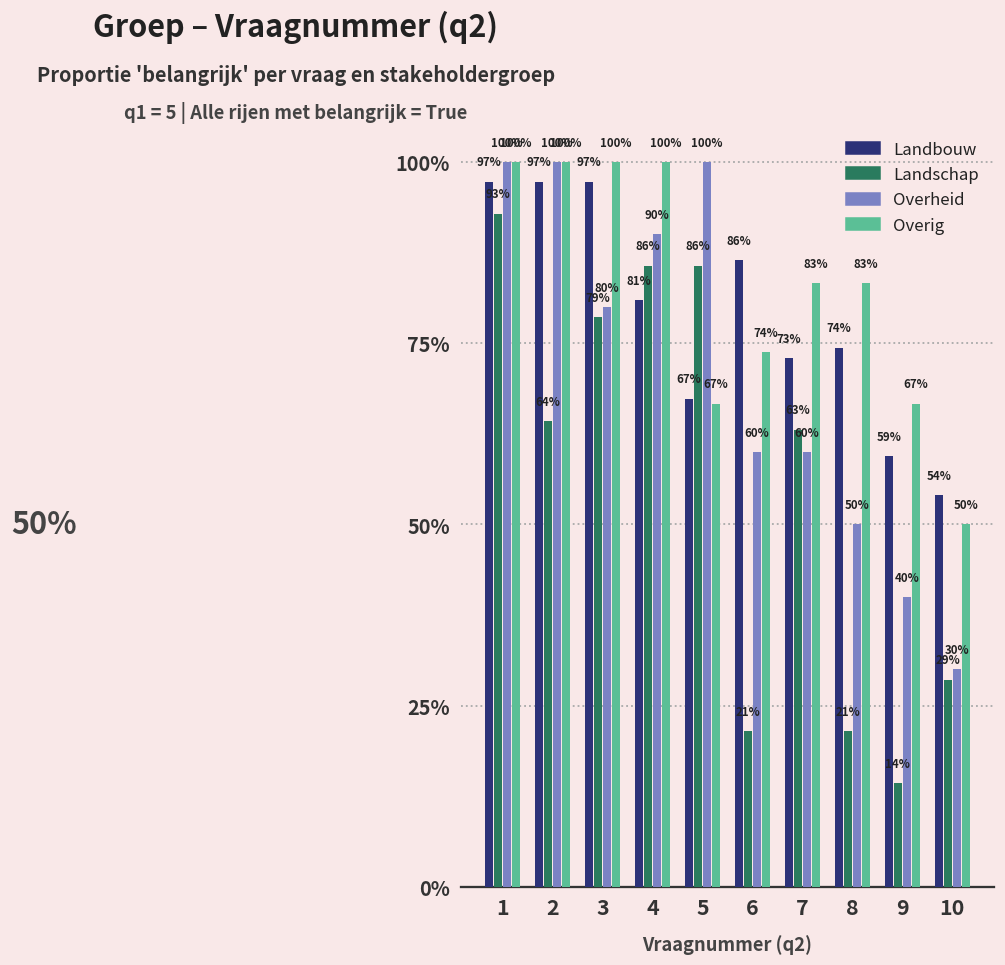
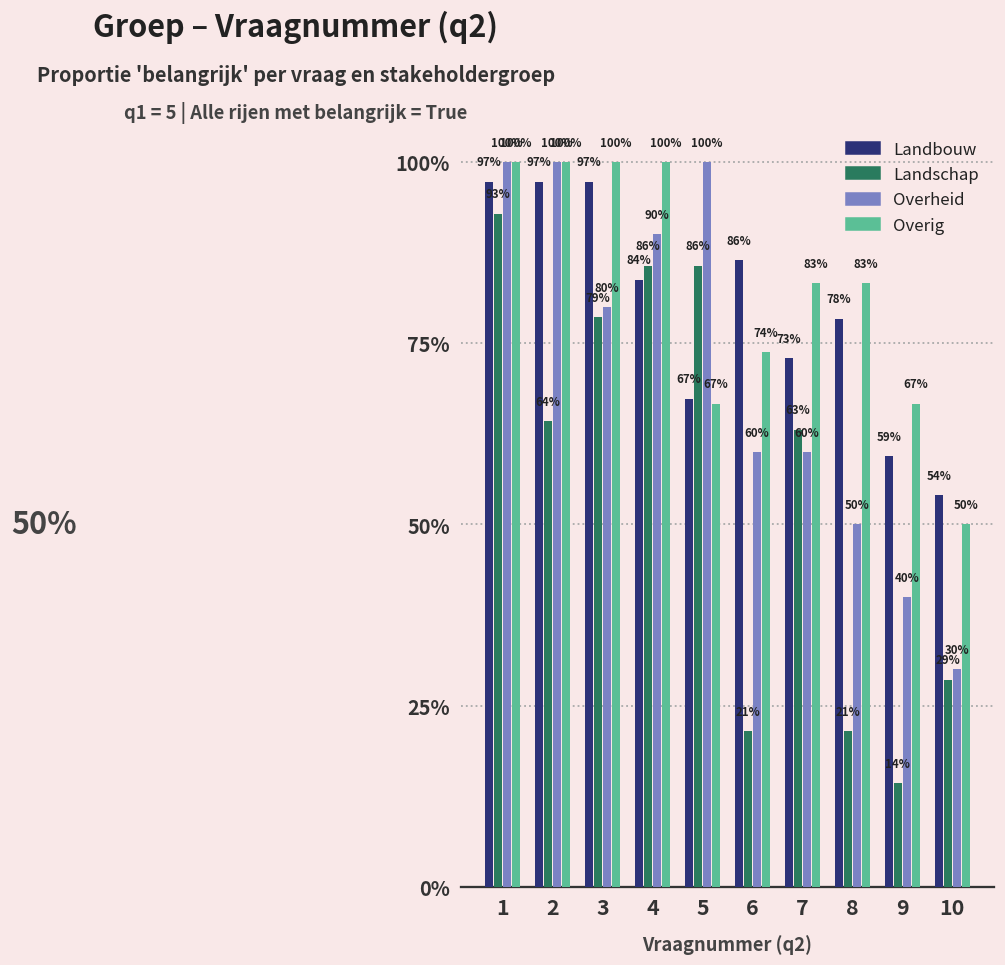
Landbouw, 4: 81% -> 84%
Landbouw, 8: 74% -> 78%
